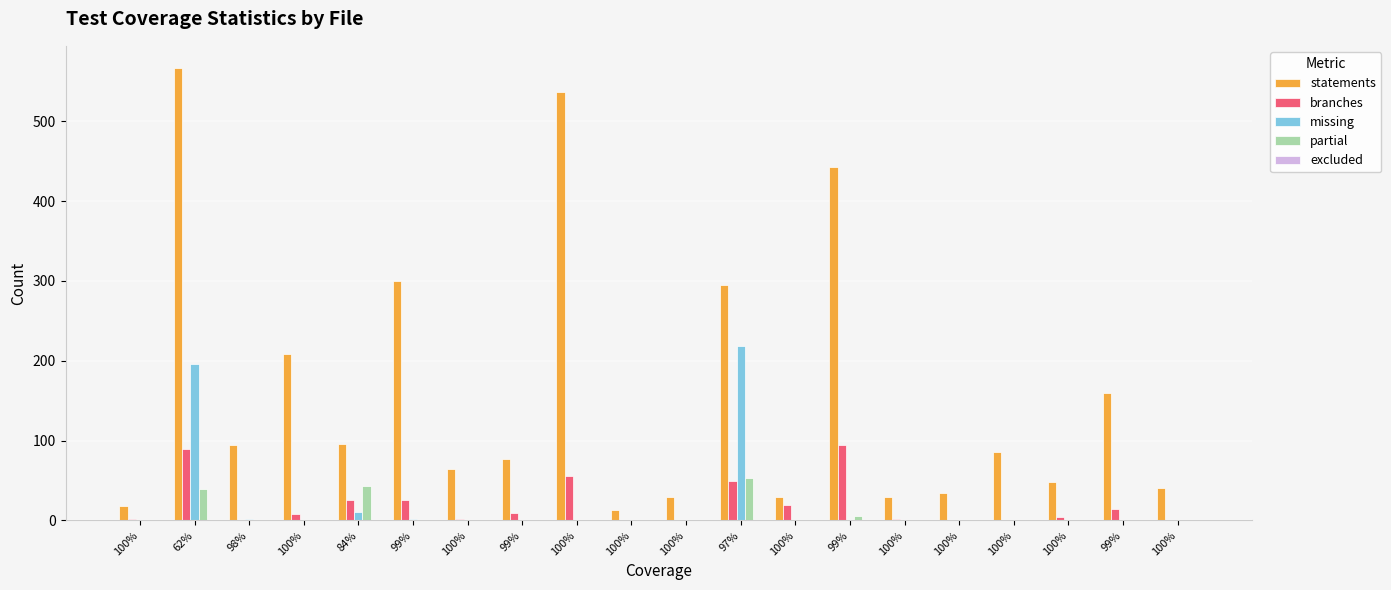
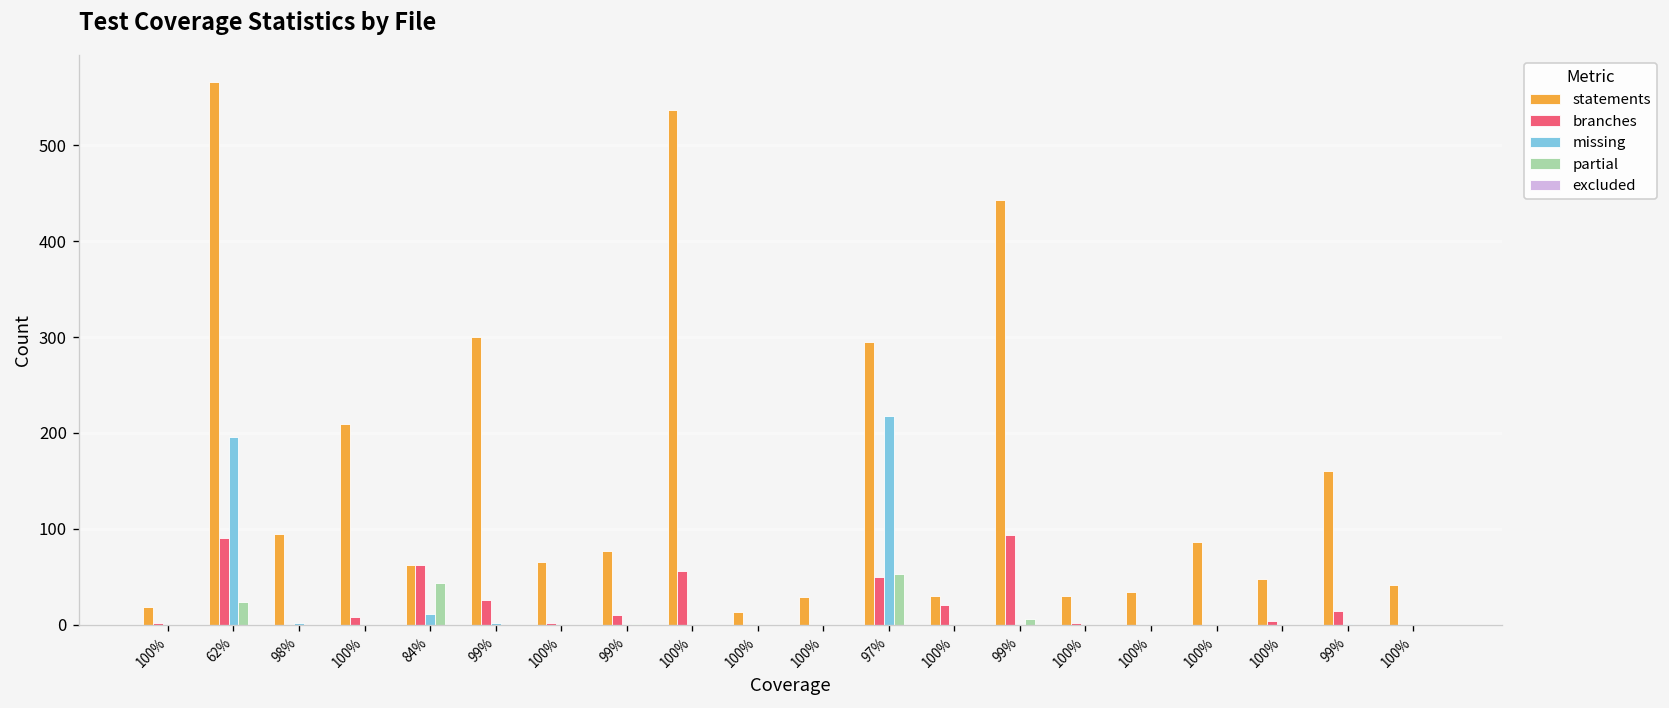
partial, 62%: 40 -> 20
statements, 84%: 100 -> 60
branches, 84%: 30 -> 60
